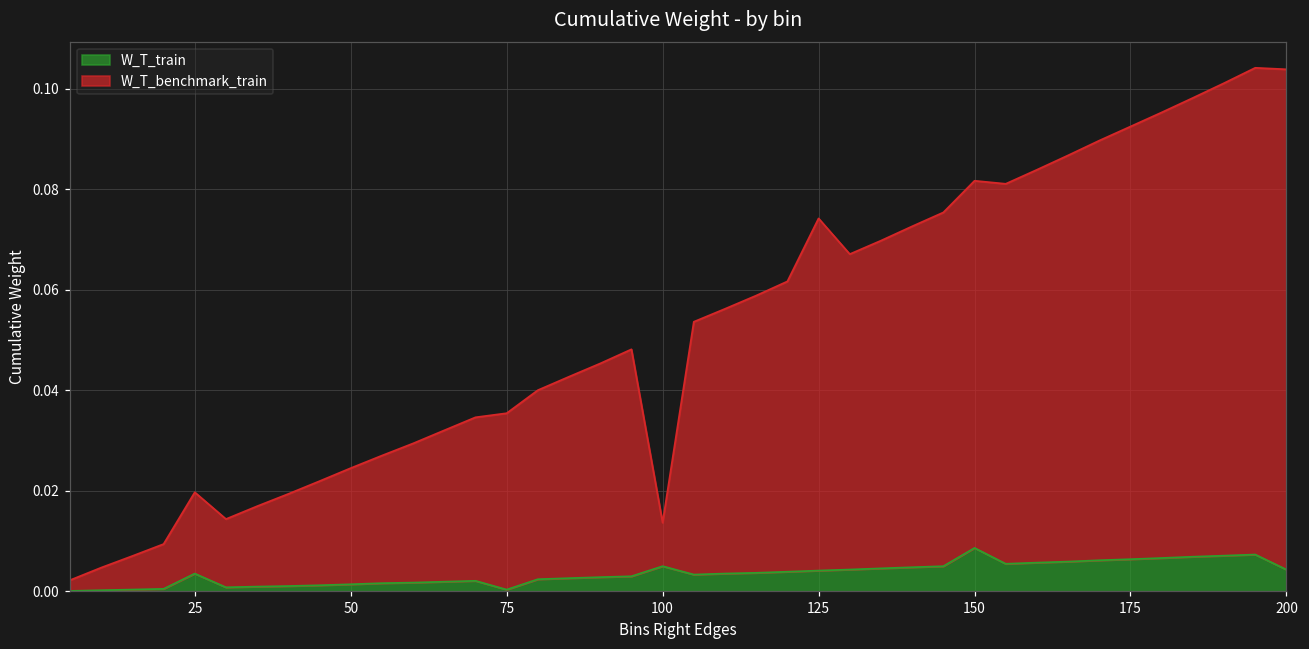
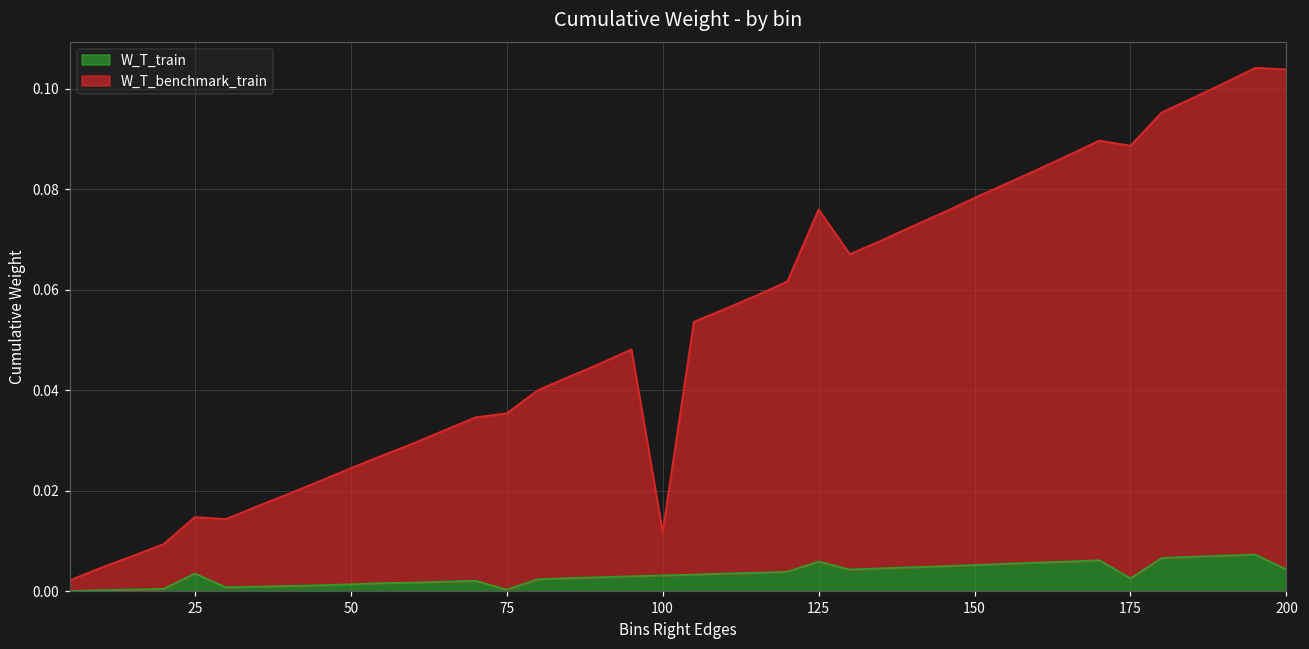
W_T_benchmark_train, 25: 0.016 -> 0.011
W_T_train, 100: 0.005 -> 0.003
W_T_train, 125: 0.004 -> 0.006
W_T_train, 150: 0.009 -> 0.005
W_T_train, 175: 0.006 -> 0.003
